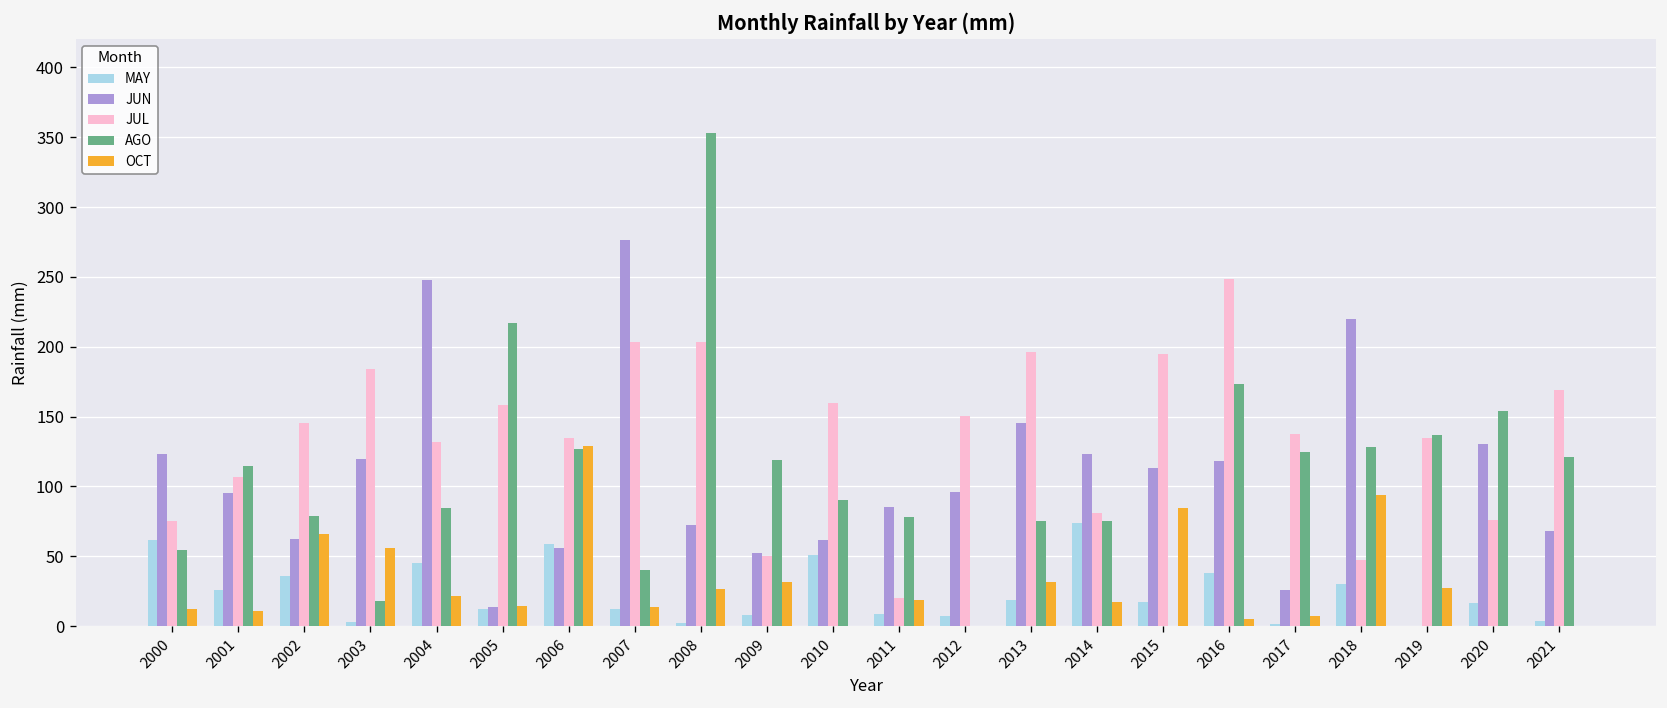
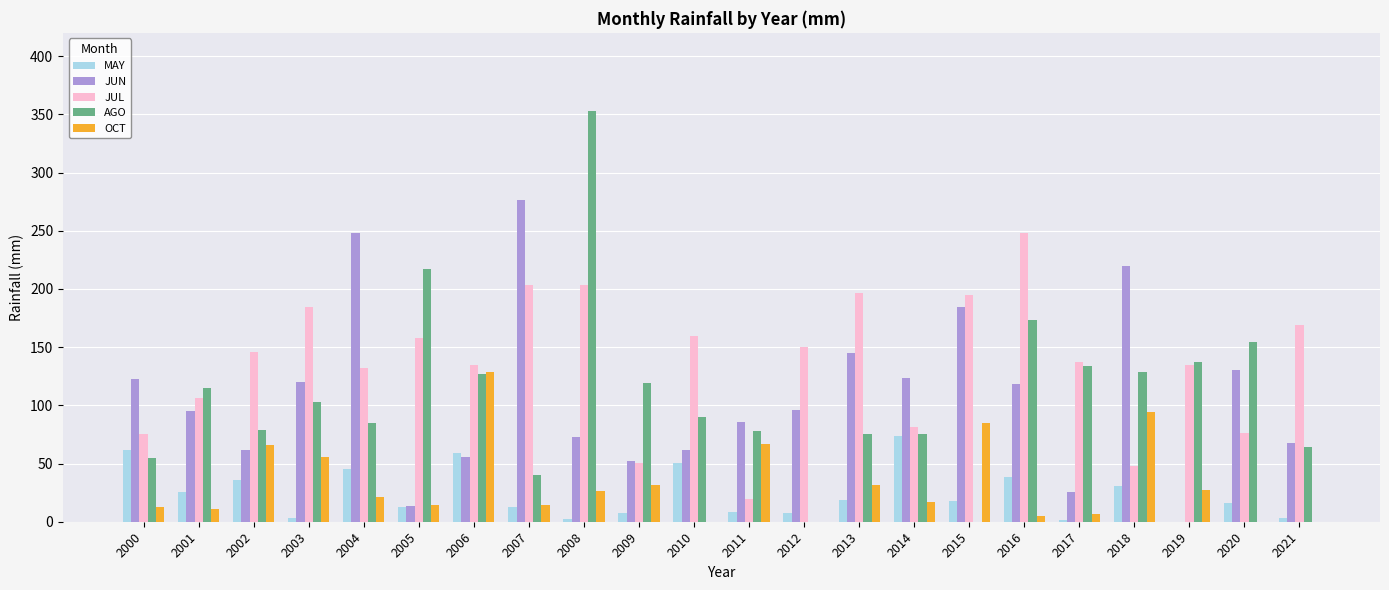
AGO, 2003: 18 -> 103
OCT, 2011: 19 -> 67
JUN, 2015: 113 -> 184
AGO, 2017: 125 -> 134
AGO, 2021: 121 -> 65
